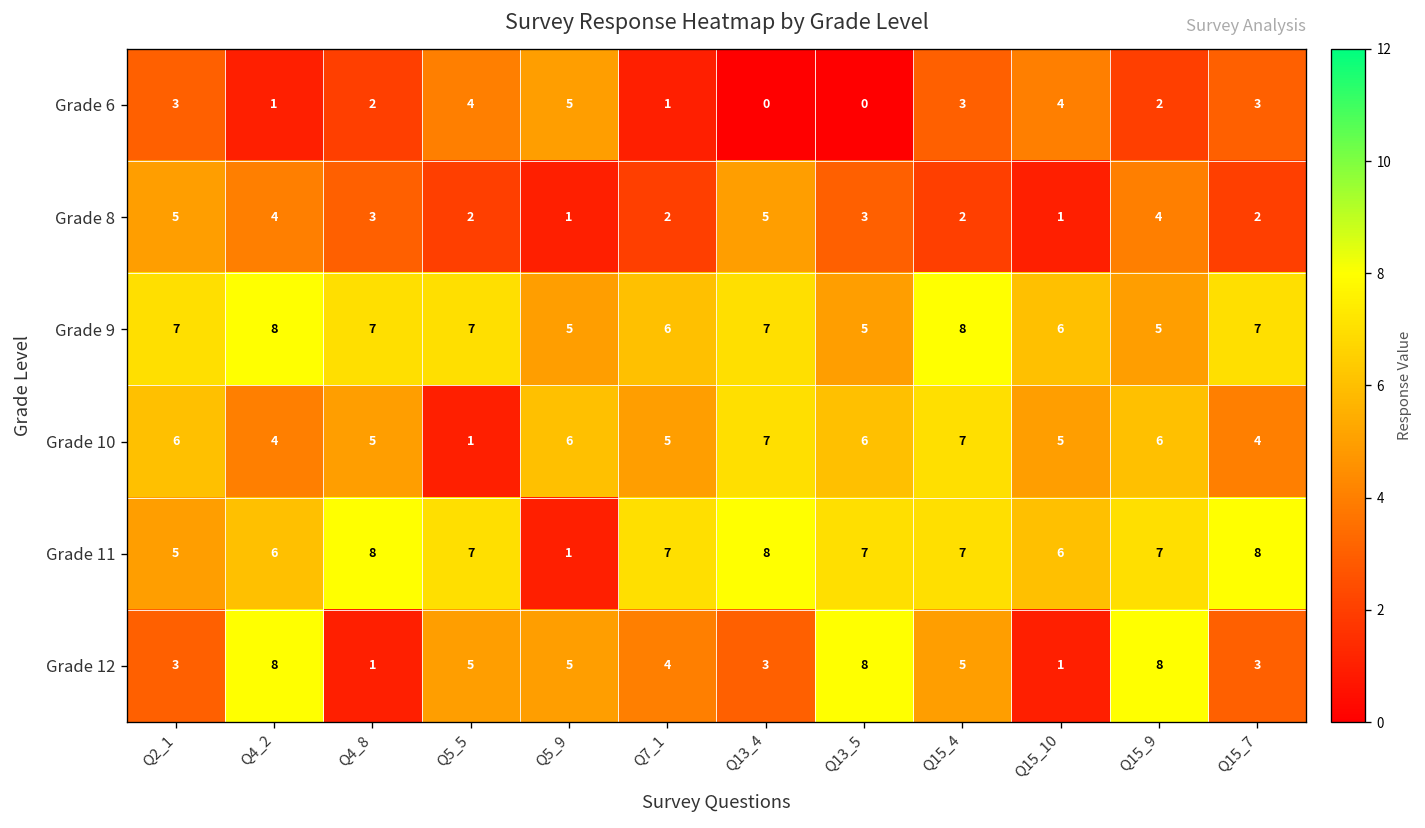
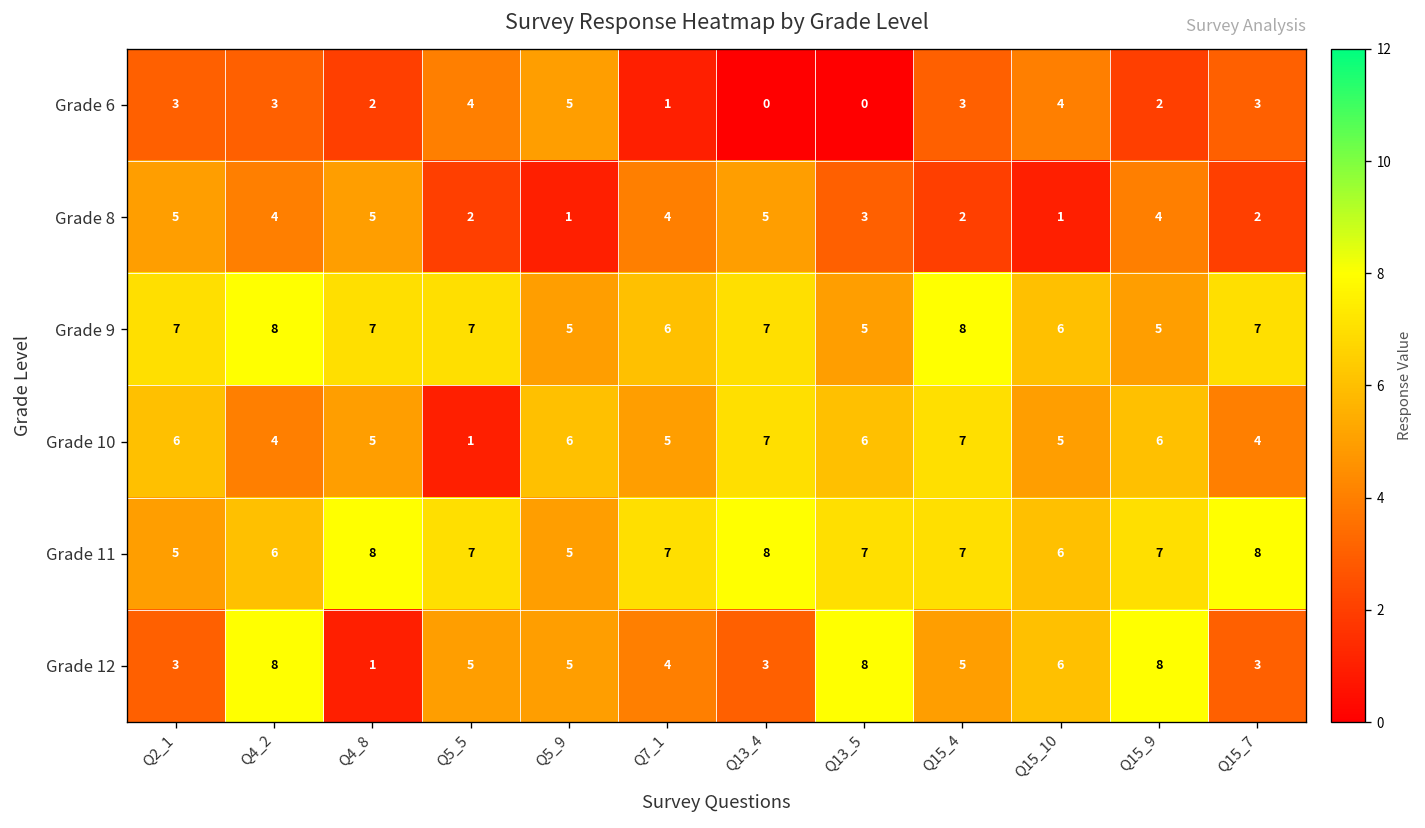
Grade 6, Q4_2: 1 -> 3
Grade 8, Q4_8: 3 -> 5
Grade 8, Q7_1: 2 -> 4
Grade 11, Q5_9: 1 -> 5
Grade 12, Q15_10: 1 -> 6
